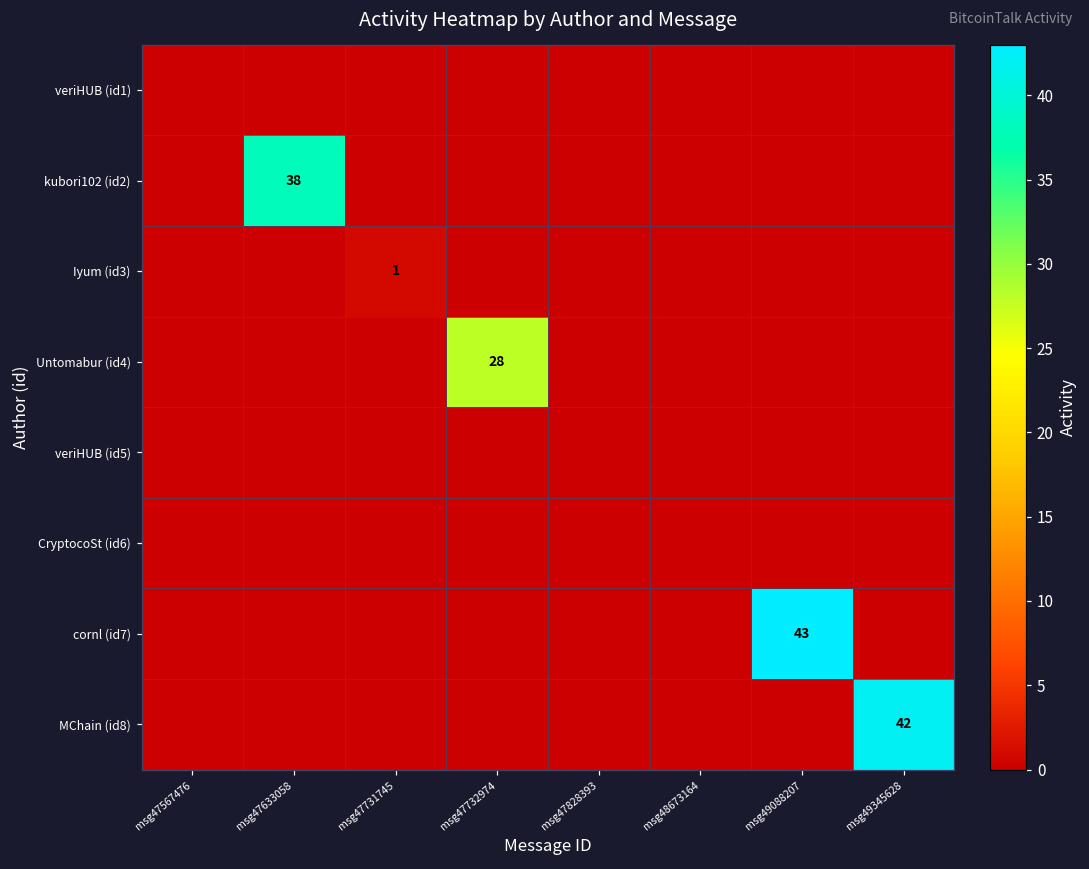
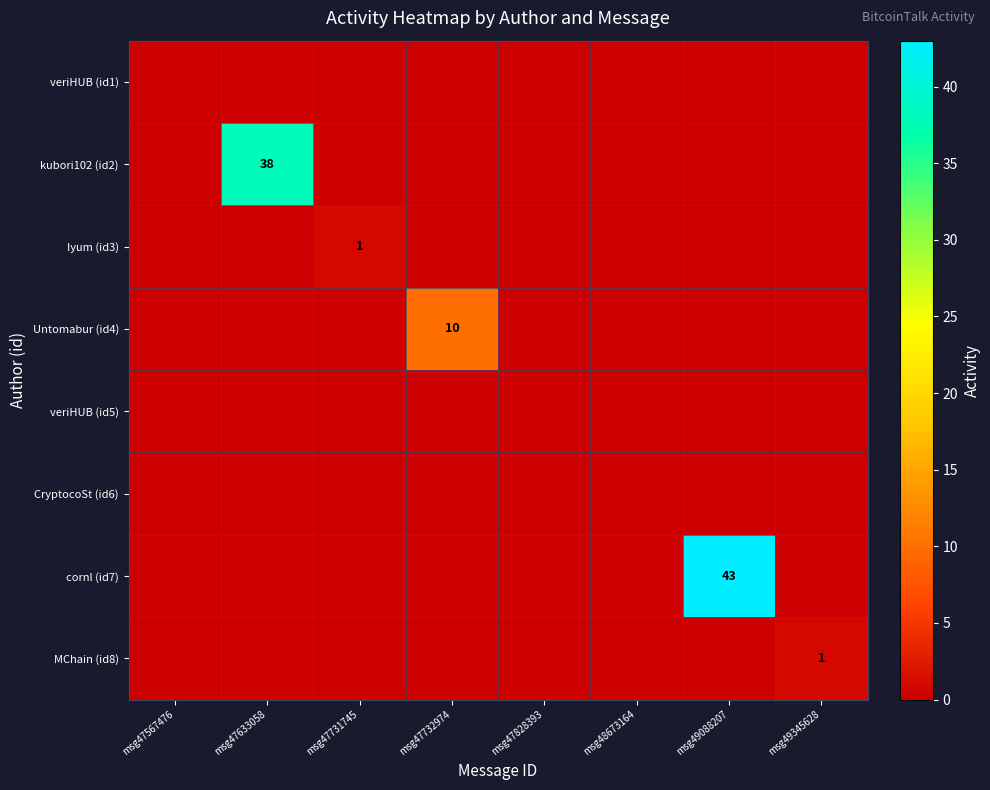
Untomabur (id4), msg47732974: 28 -> 10
MChain (id8), msg49345628: 42 -> 1
